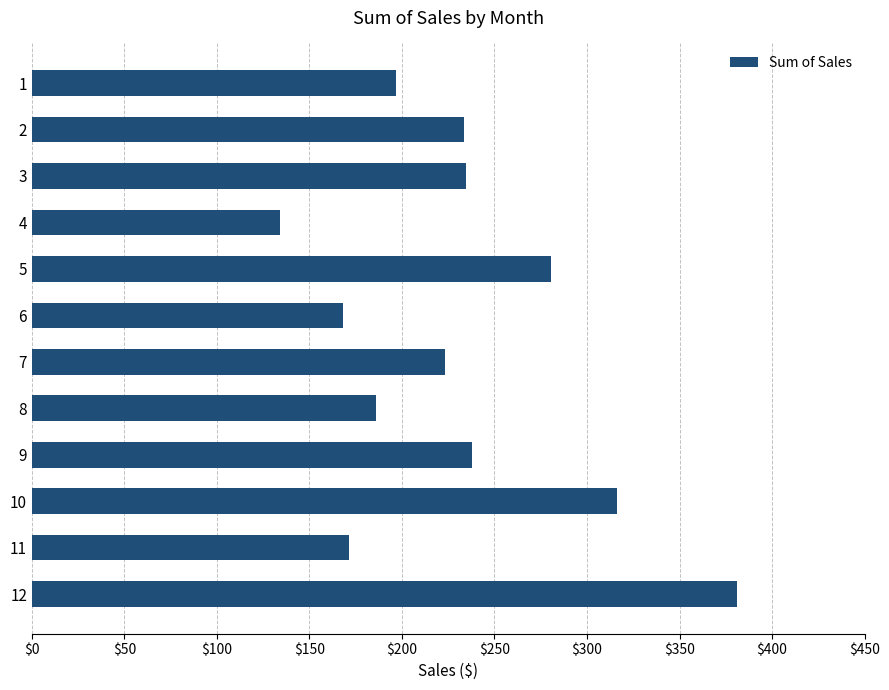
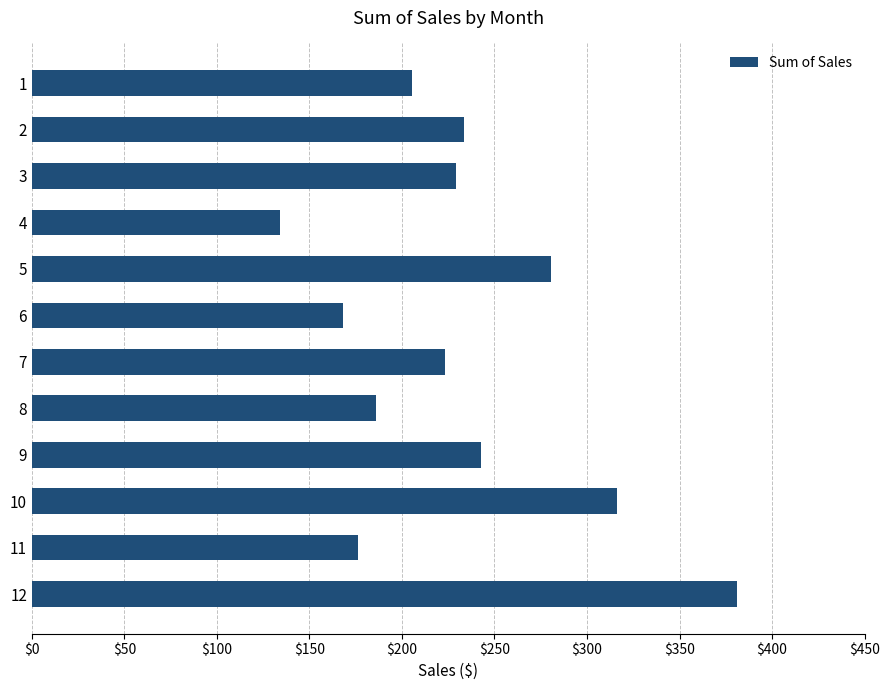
1: $197 -> $206
3: $234 -> $229
9: $238 -> $243
11: $171 -> $176
